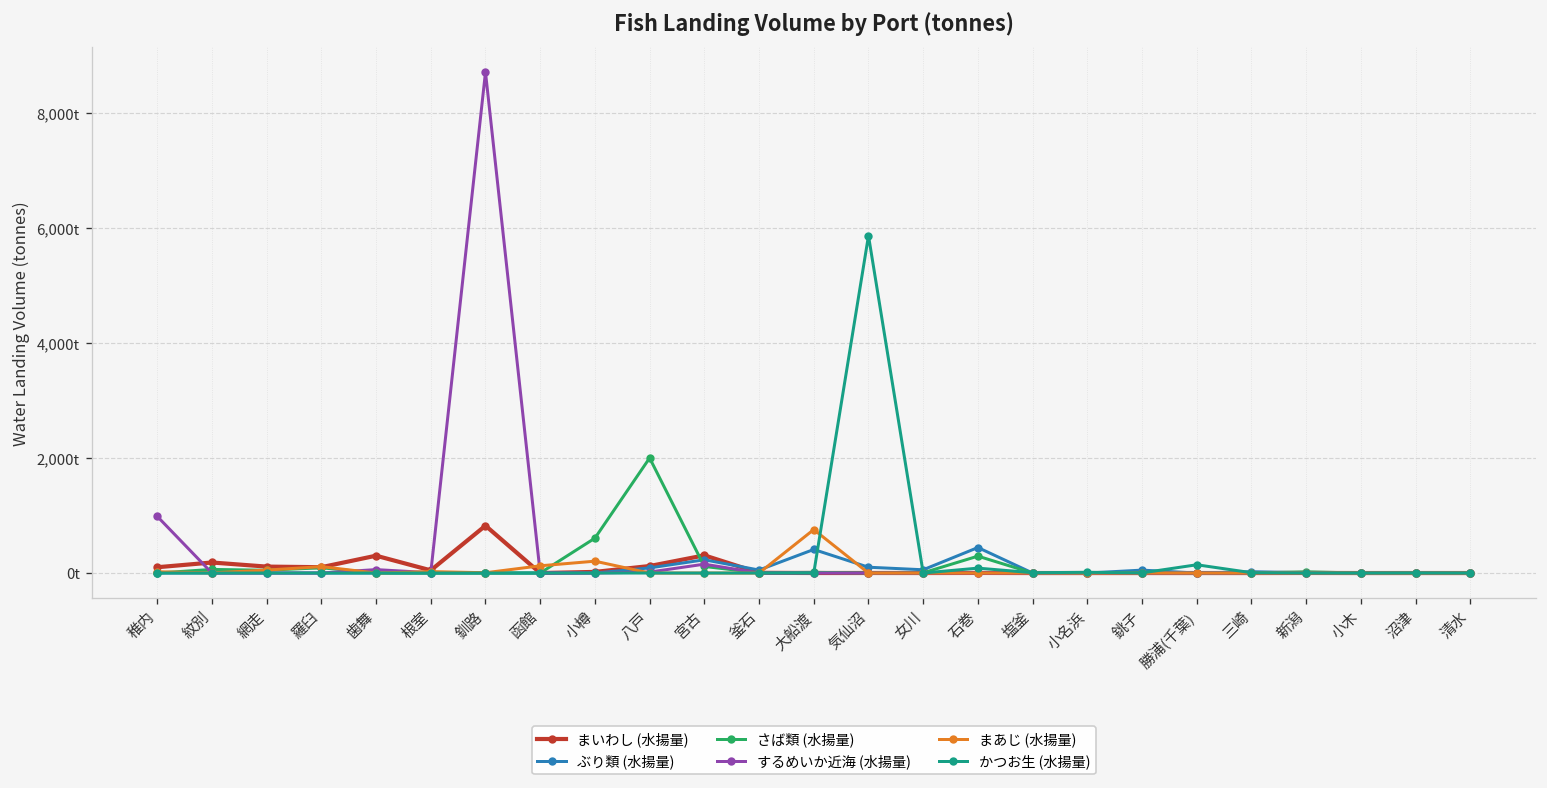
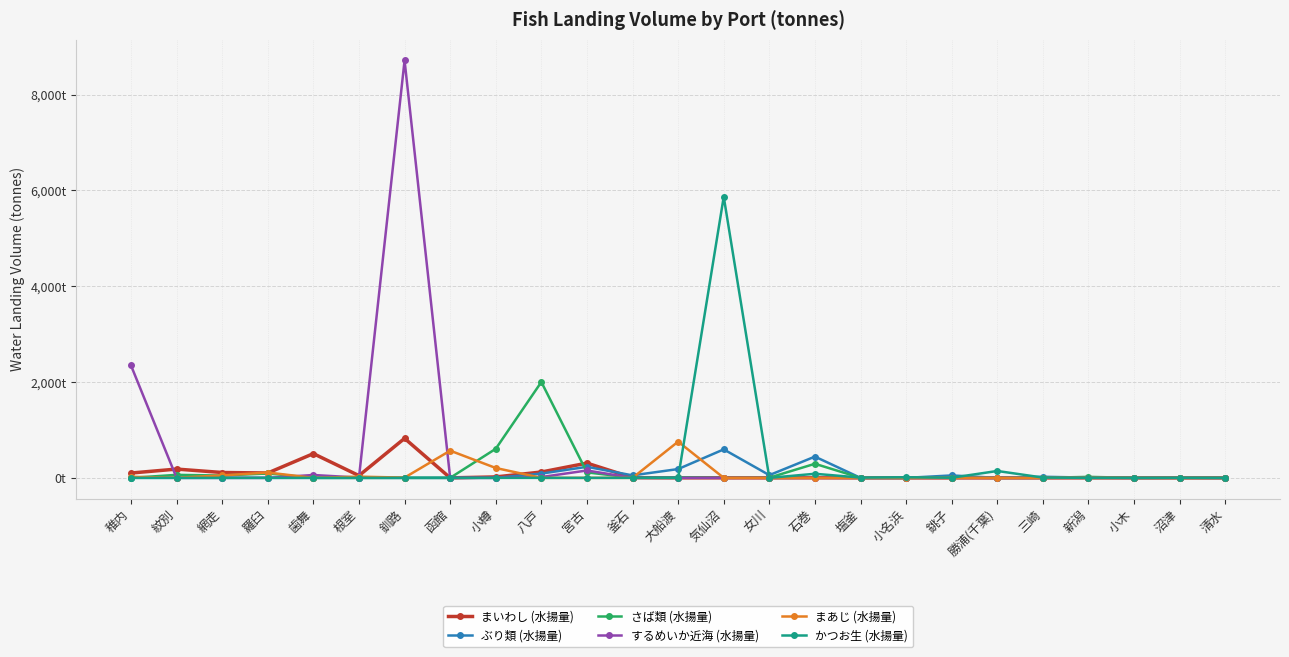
するめいか近海 (水揚量), 稚内: 1,000t -> 2,300t
まいわし (水揚量), 歯舞: 300t -> 500t
まあじ (水揚量), 函館: 100t -> 600t
ぶり類 (水揚量), 大船渡: 400t -> 200t
ぶり類 (水揚量), 気仙沼: 100t -> 600t
